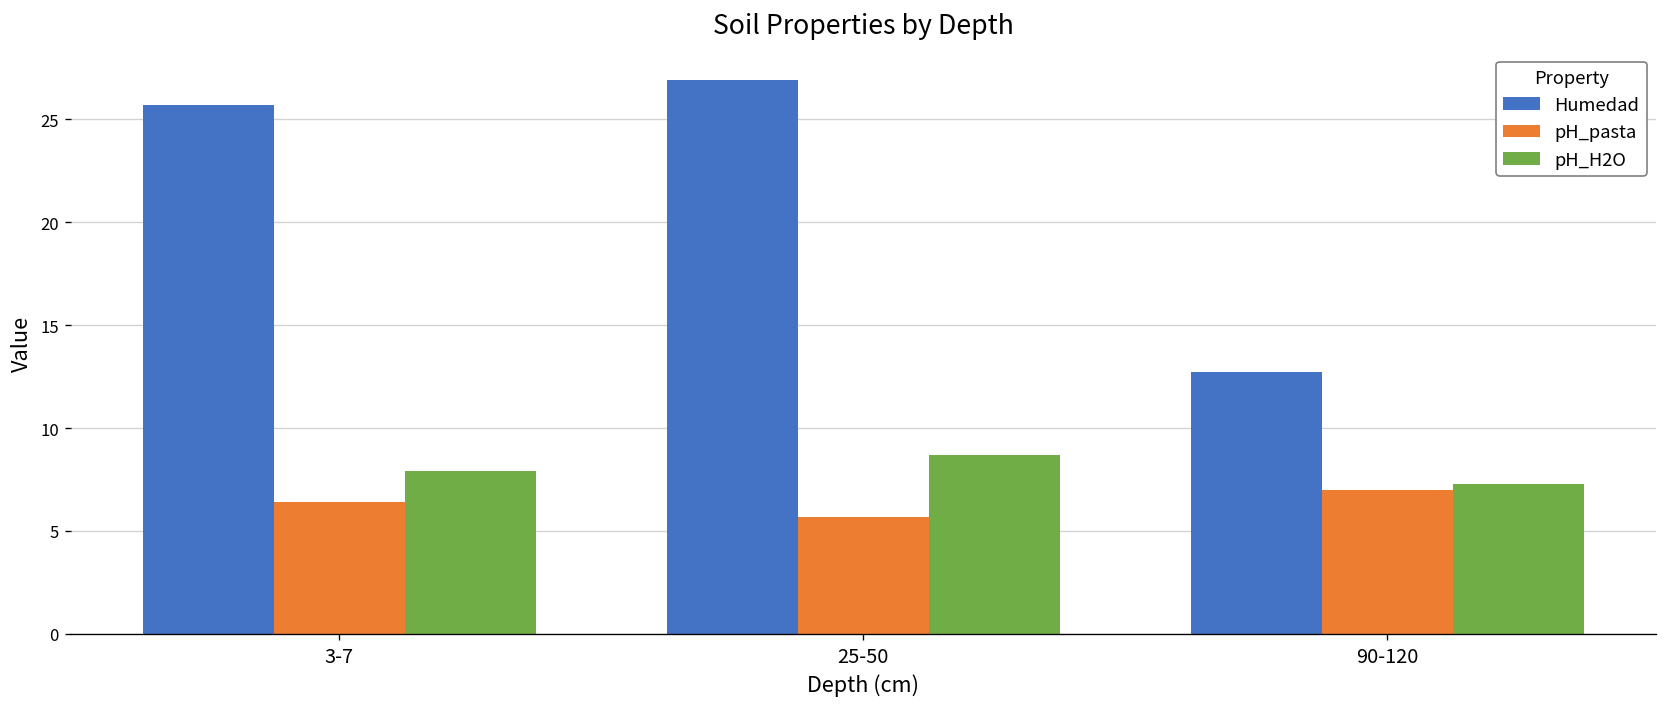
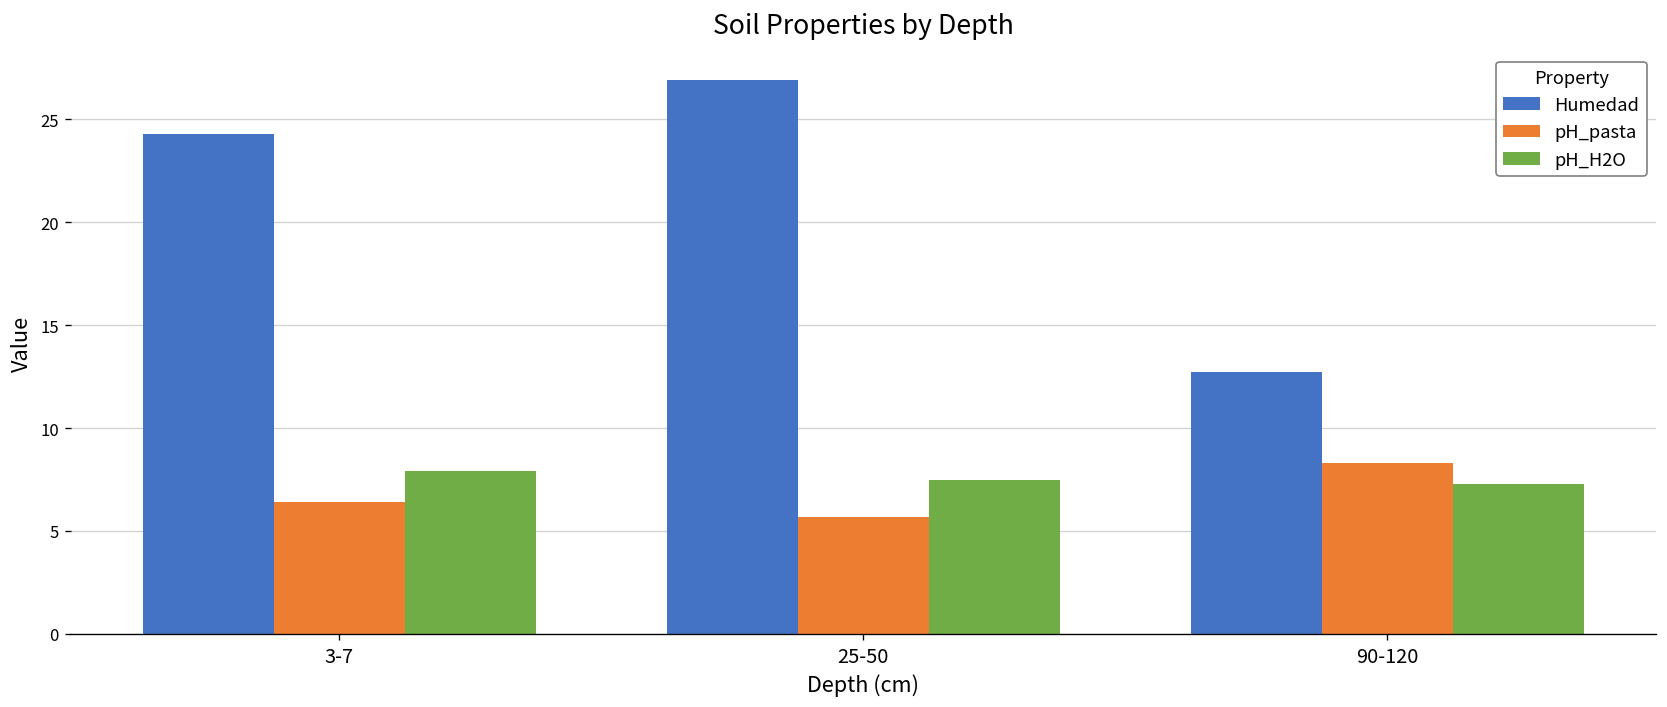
Humedad, 3-7: 25.7 -> 24.3
pH_H2O, 25-50: 8.7 -> 7.5
pH_pasta, 90-120: 7.0 -> 8.3
